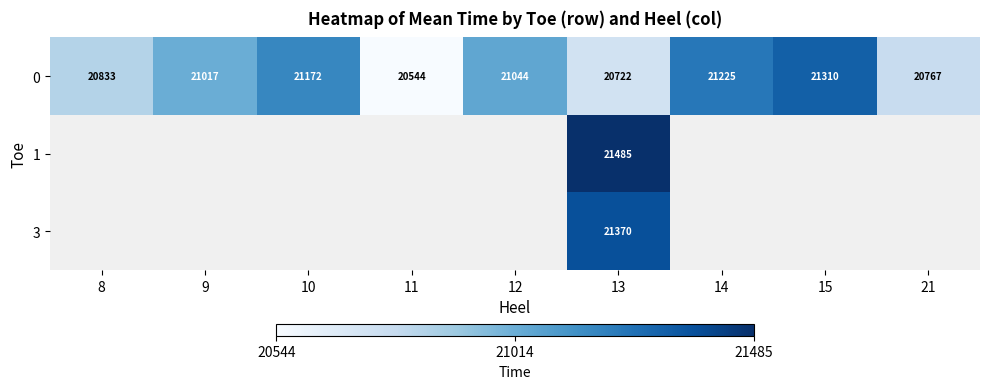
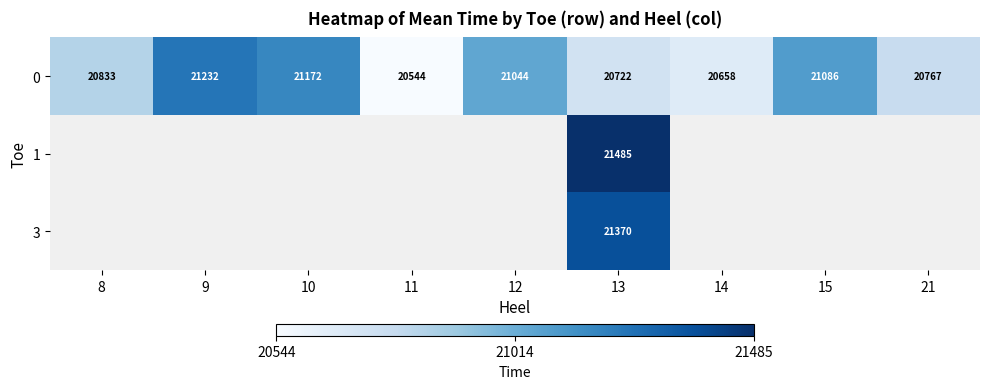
0, 9: 21017 -> 21232
0, 14: 21225 -> 20658
0, 15: 21310 -> 21086
